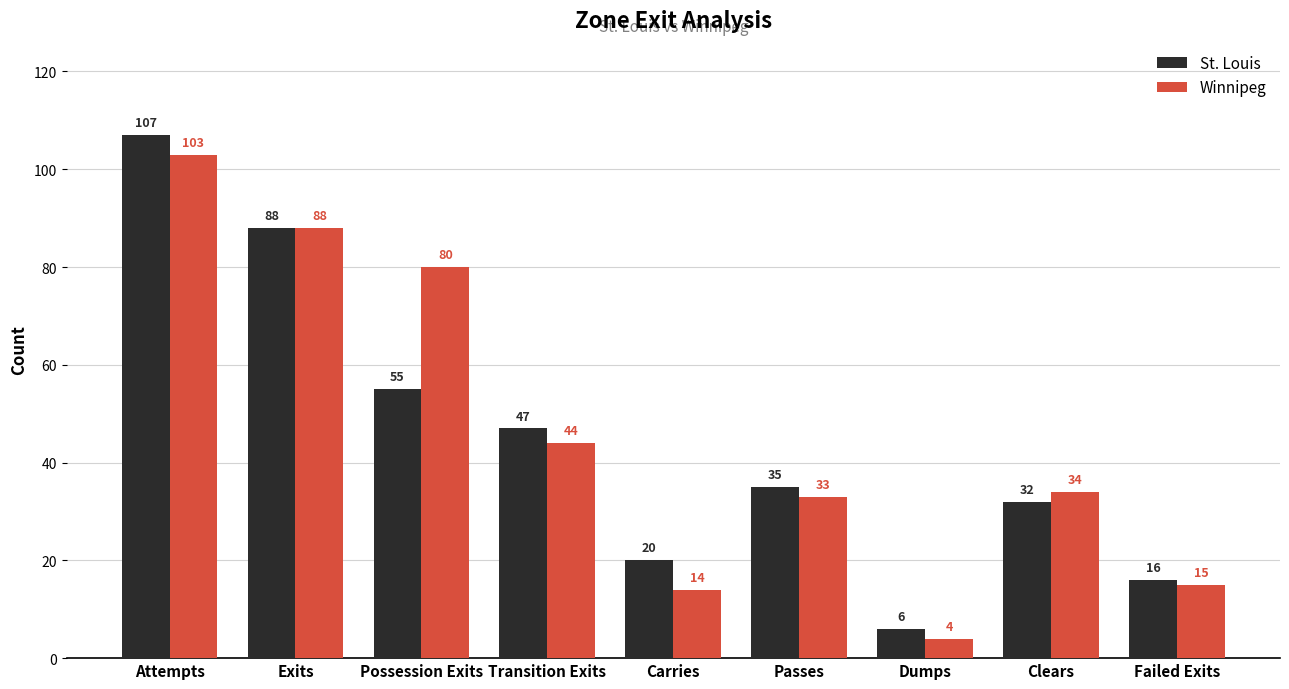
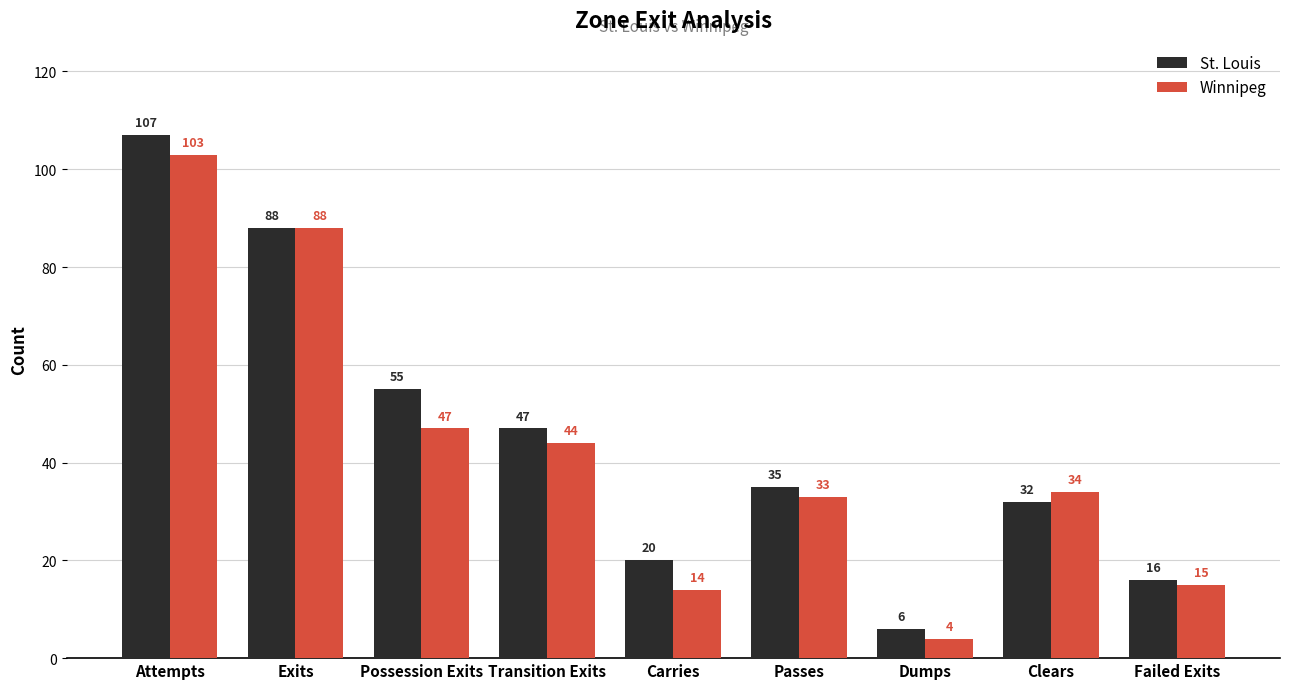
Winnipeg, Possession Exits: 80 -> 47
